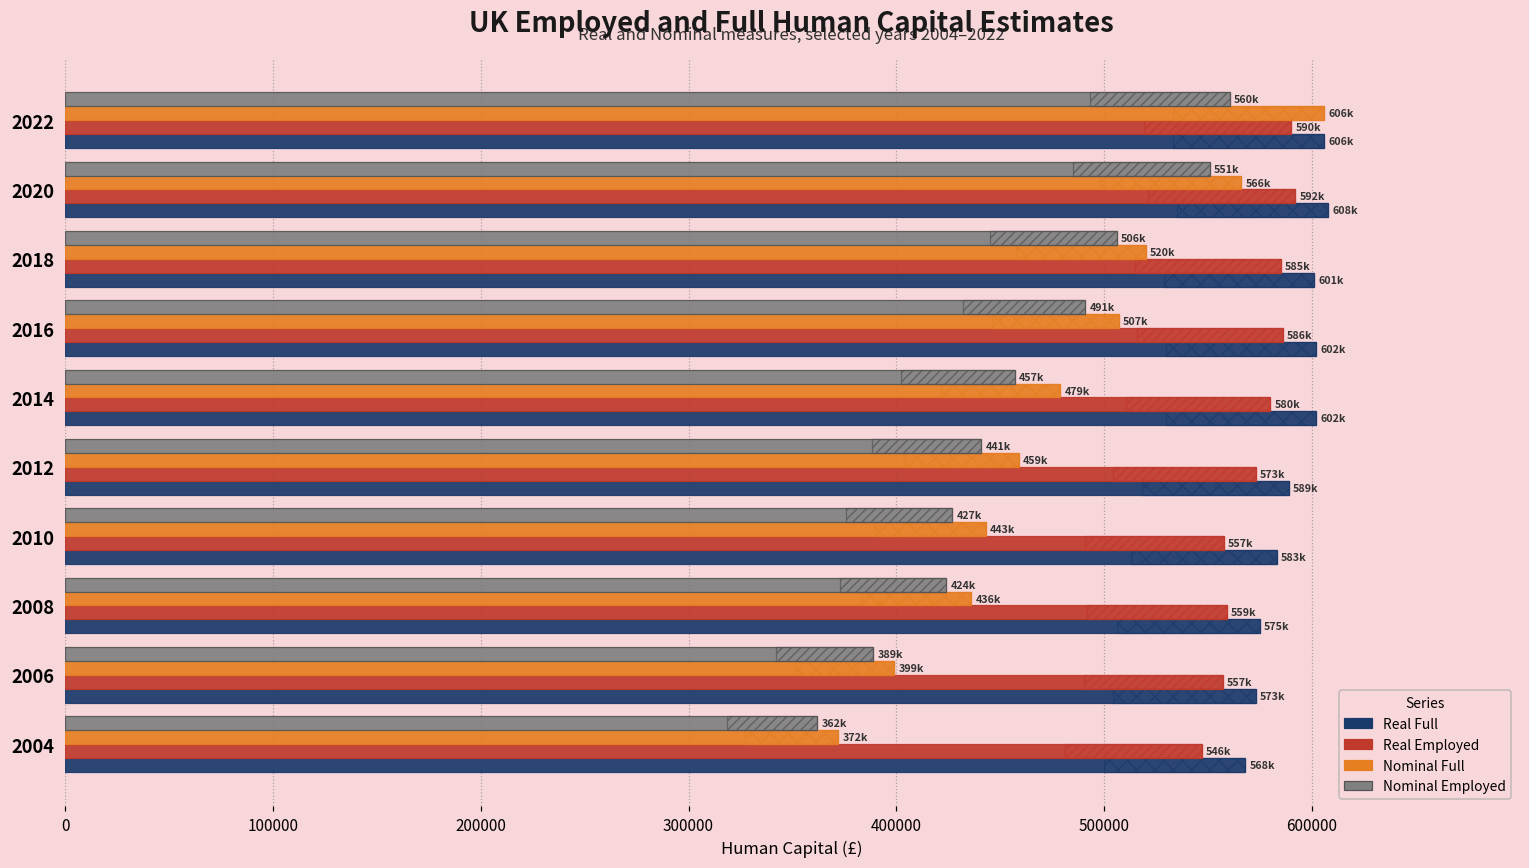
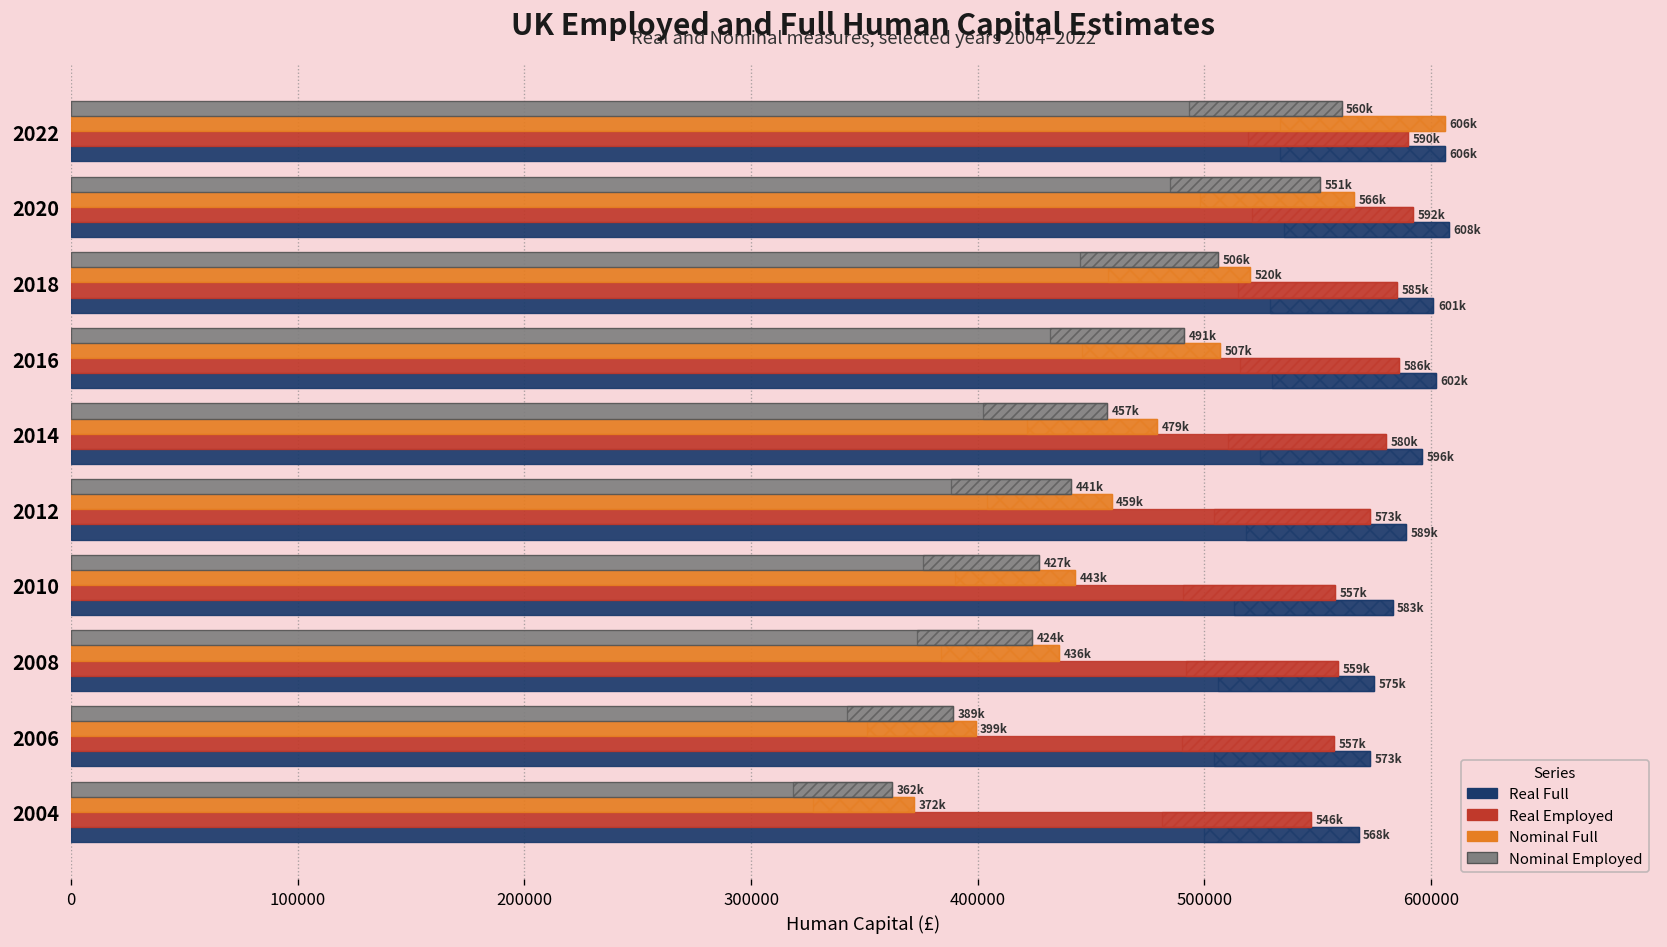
Real Full, 2014: 602k -> 596k
